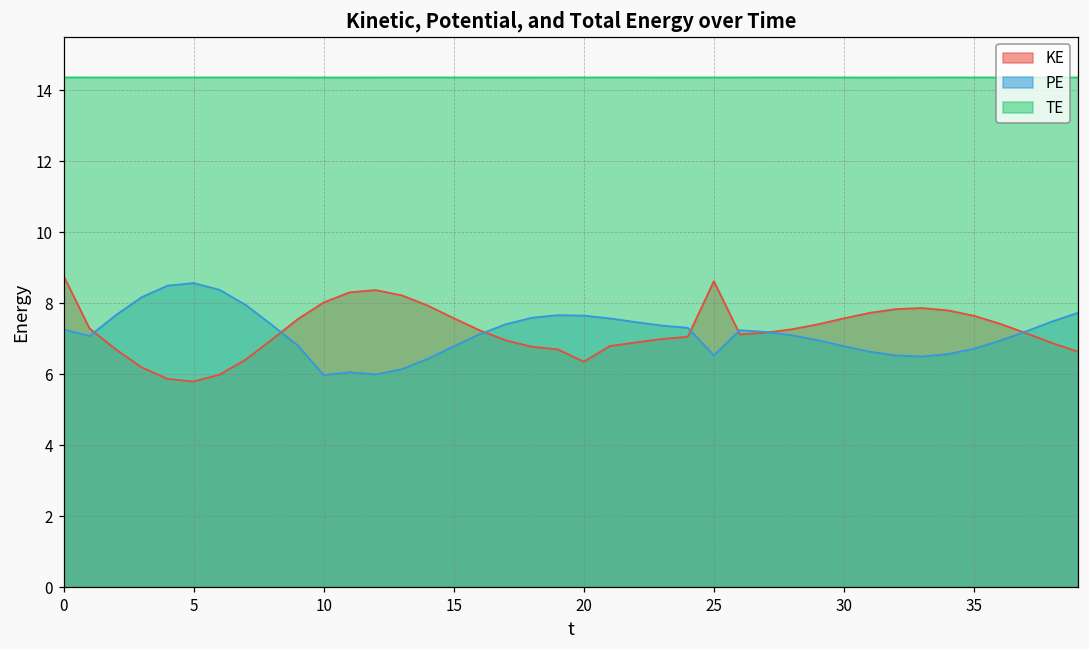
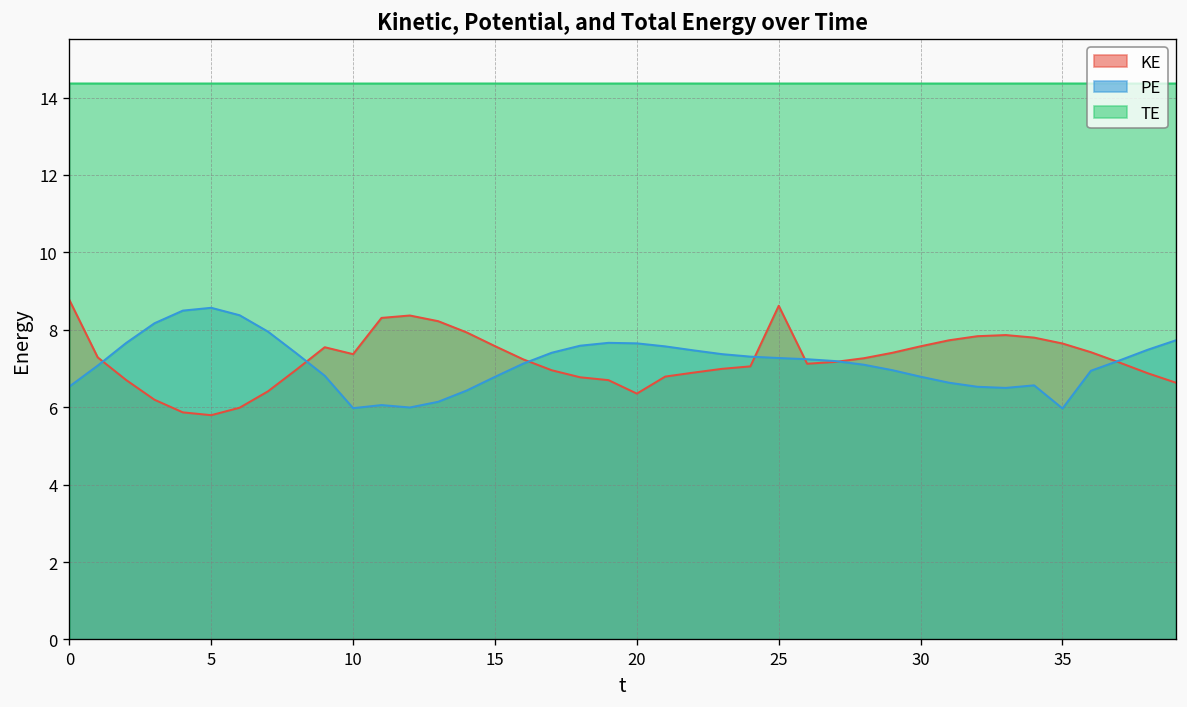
PE, 0: 7.3 -> 6.5
KE, 10: 8.0 -> 7.4
PE, 25: 6.5 -> 7.3
PE, 35: 6.7 -> 6.0
